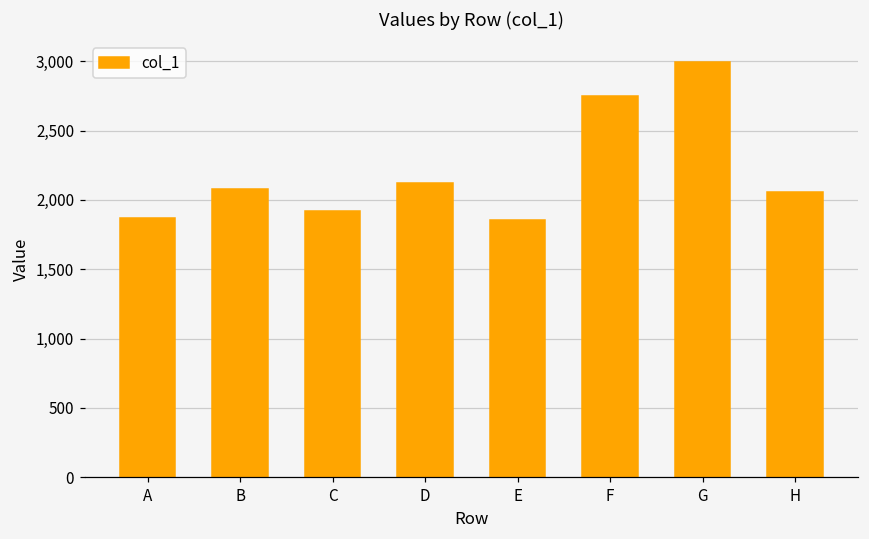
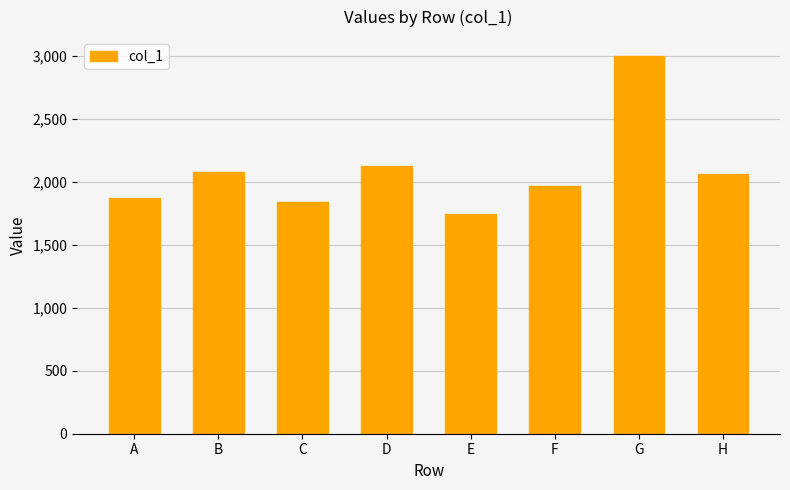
C: 1,920 -> 1,840
E: 1,860 -> 1,740
F: 2,750 -> 1,970
